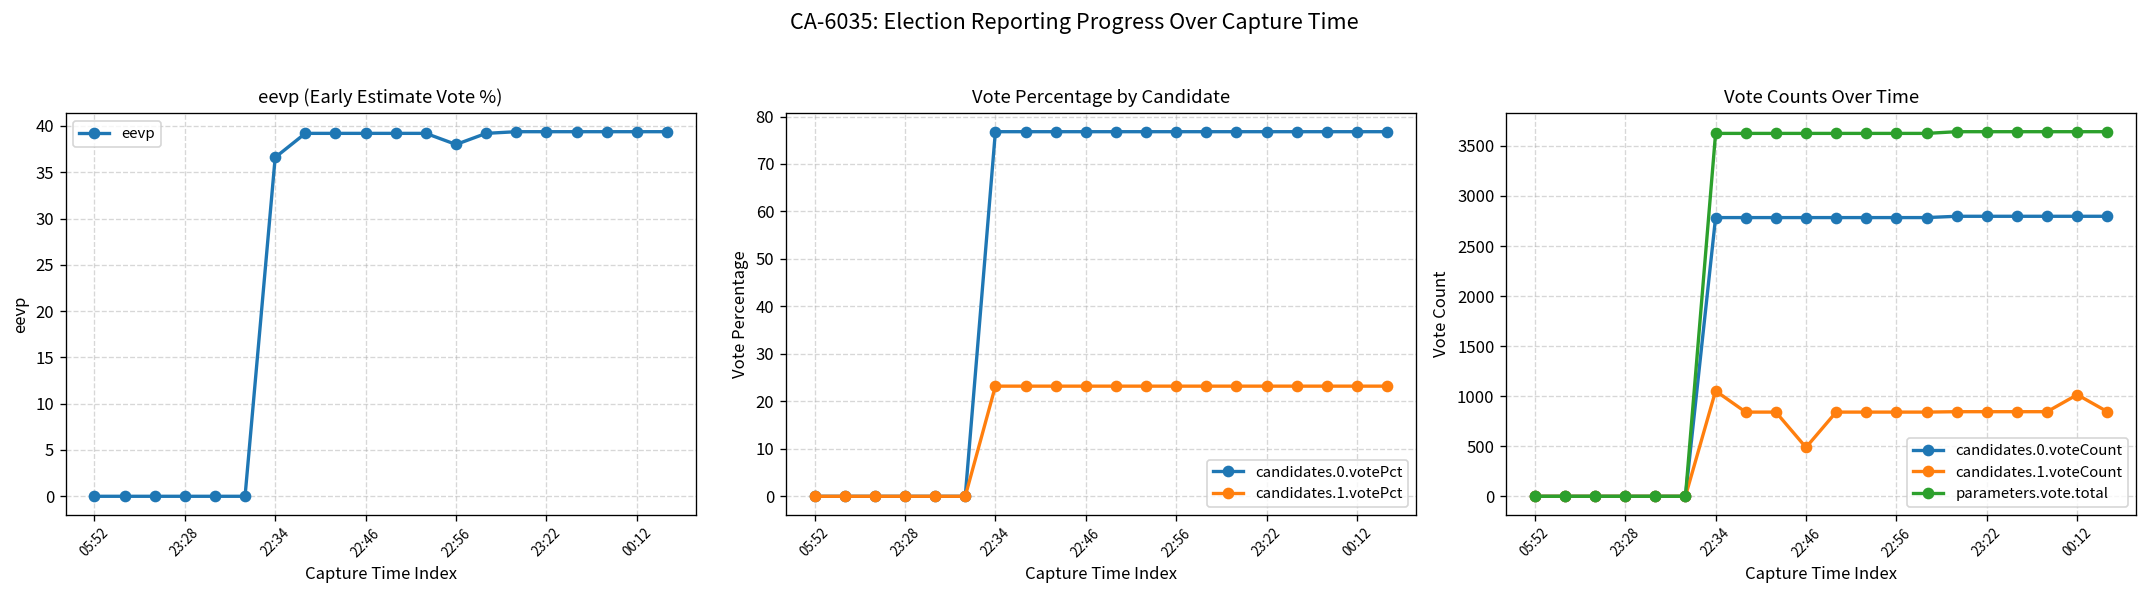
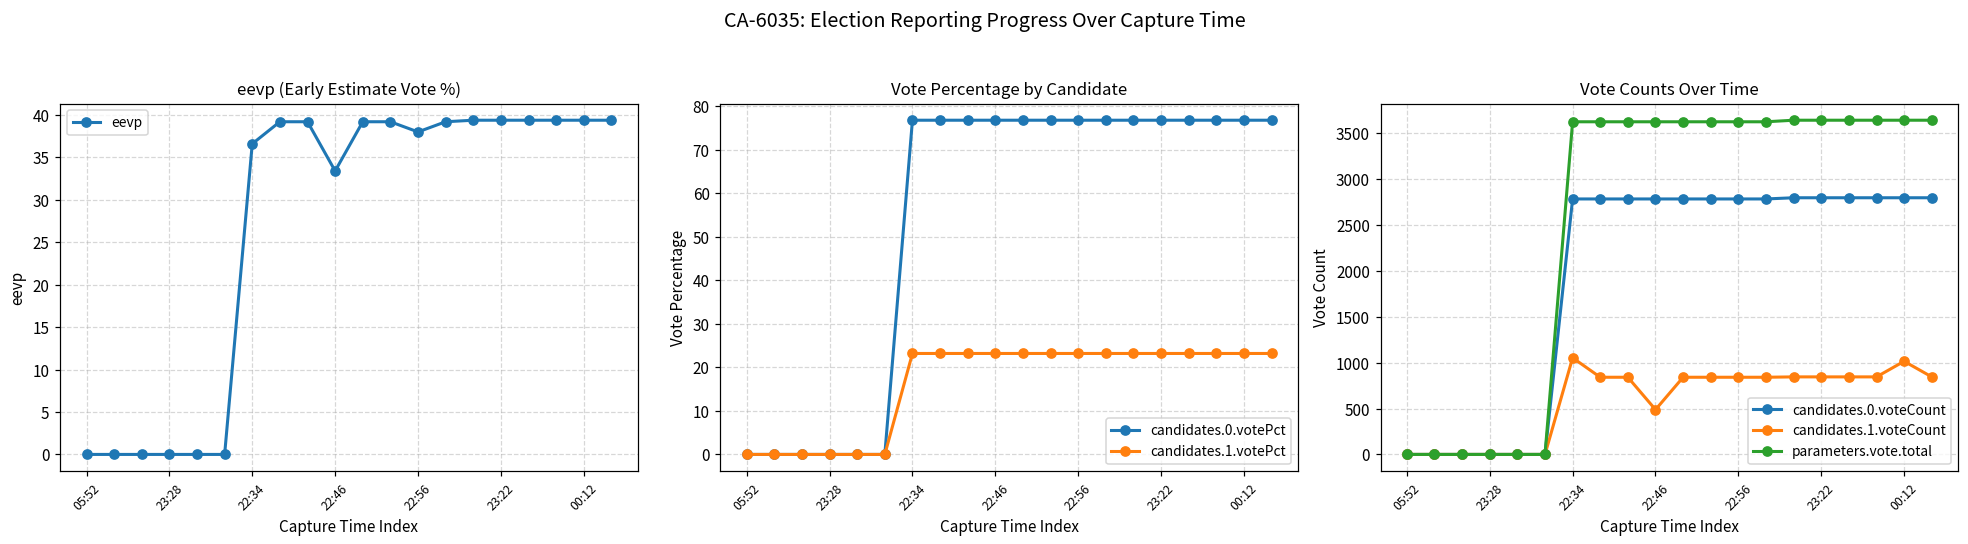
eevp (Early Estimate Vote %), 22:46: 39 -> 33
